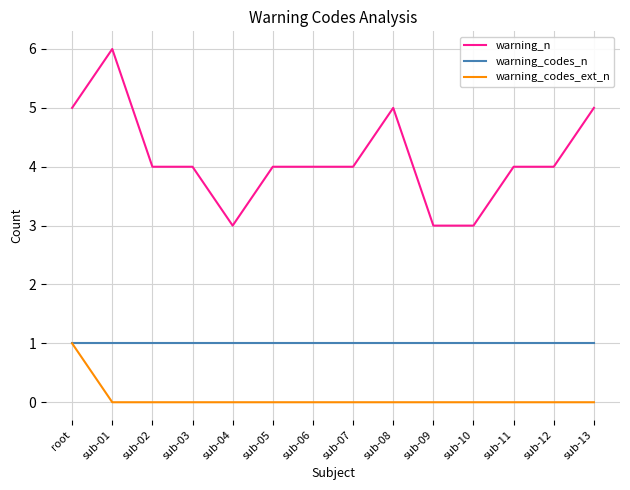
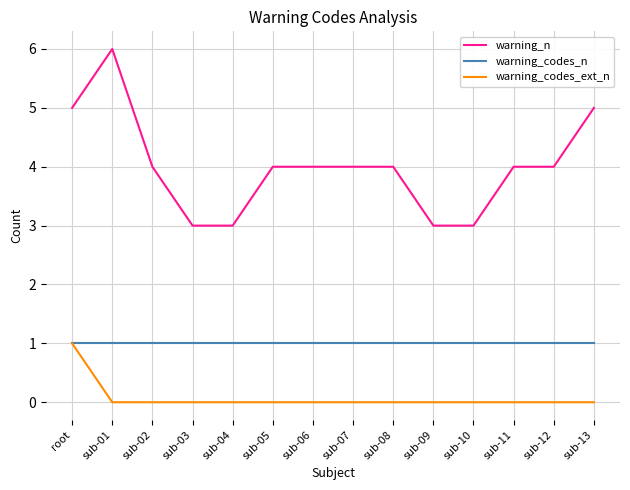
warning_n, sub-03: 4 -> 3
warning_n, sub-08: 5 -> 4
